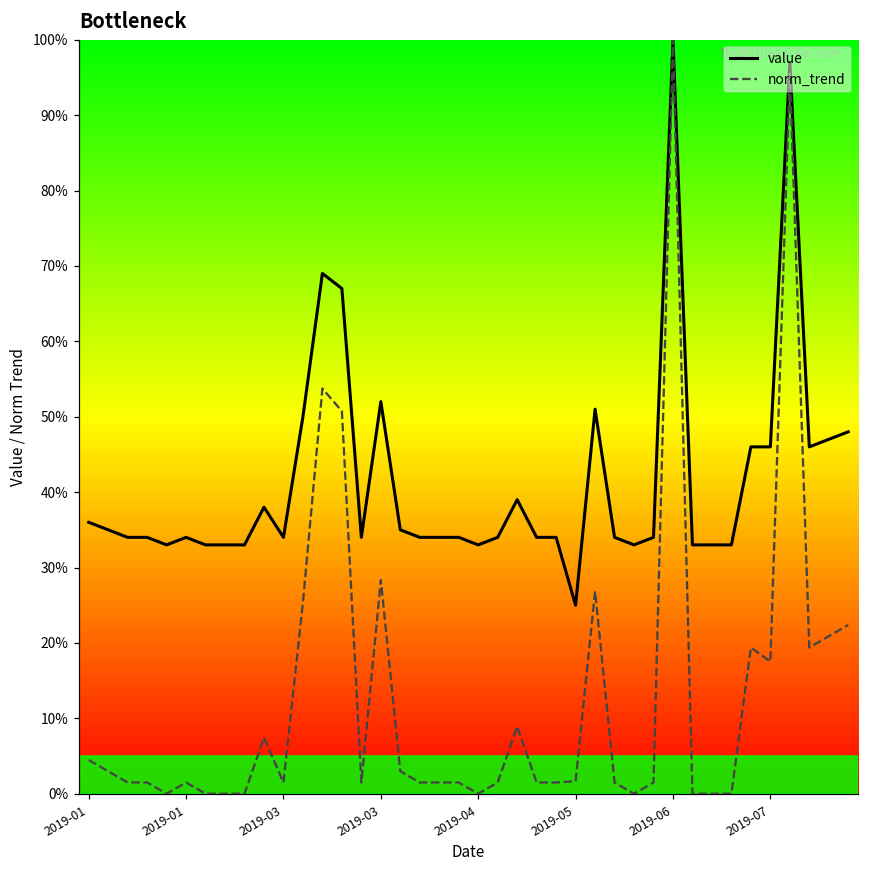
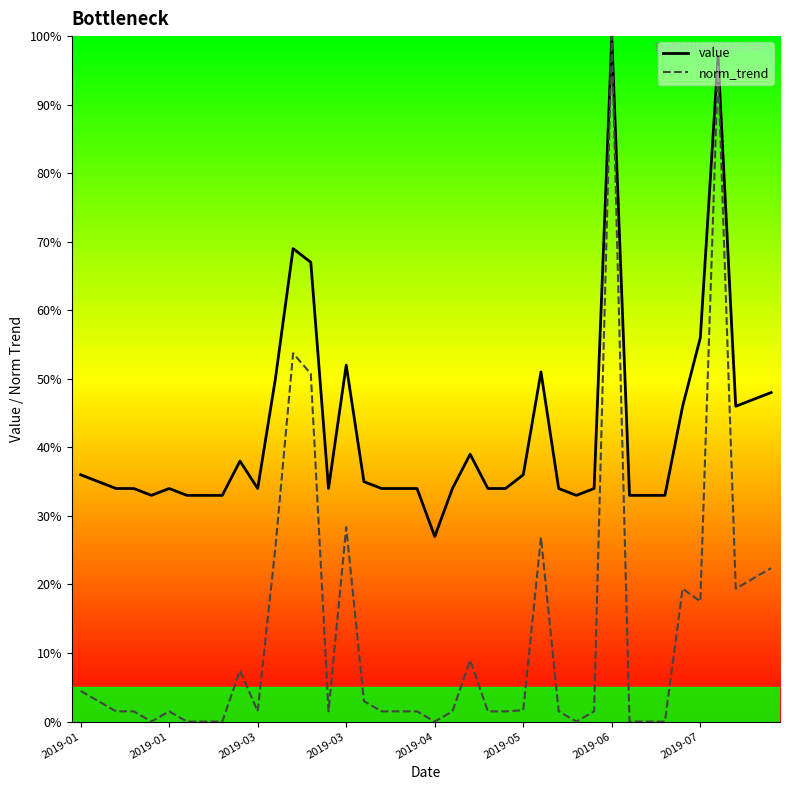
value, 2019-04: 33% -> 27%
value, 2019-05: 25% -> 36%
value, 2019-07: 46% -> 56%
